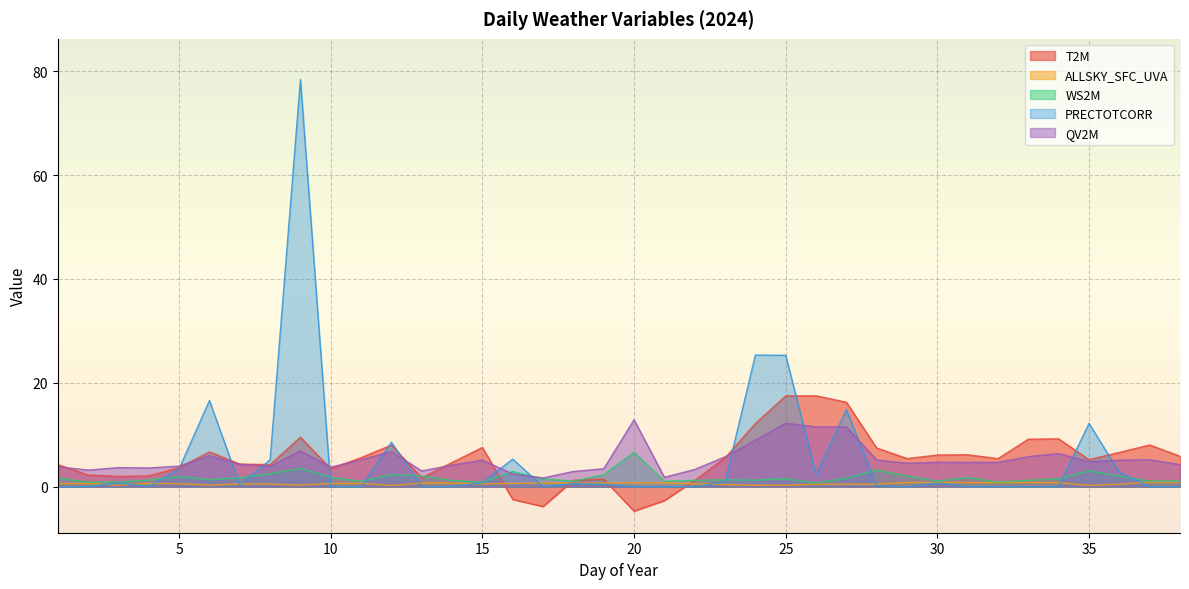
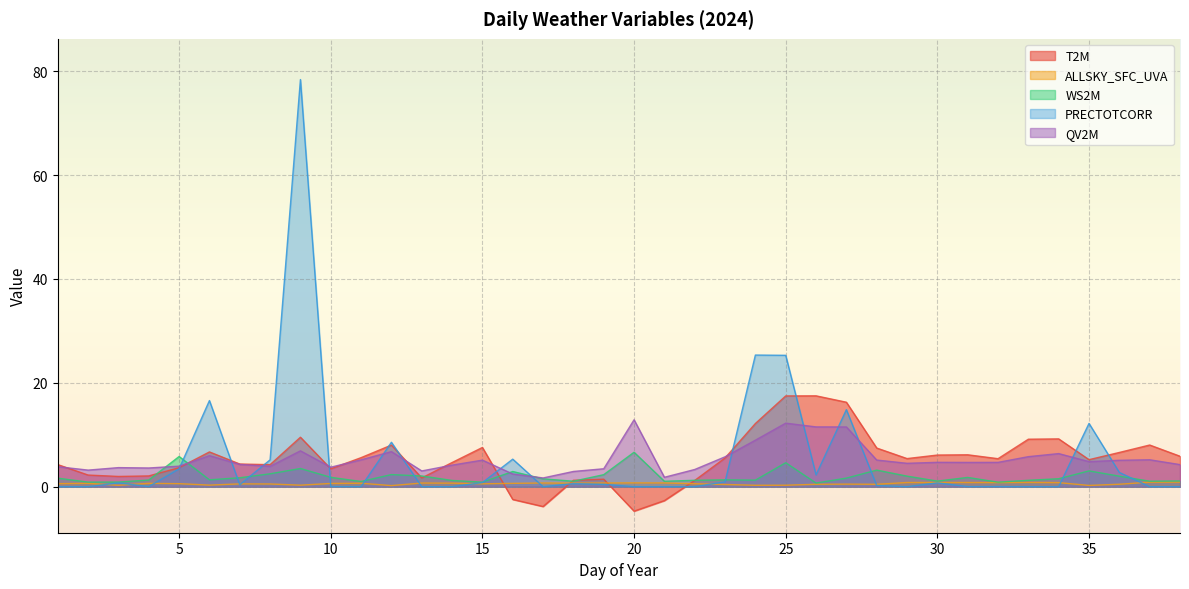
WS2M, 5: 2 -> 6
WS2M, 25: 2 -> 5
